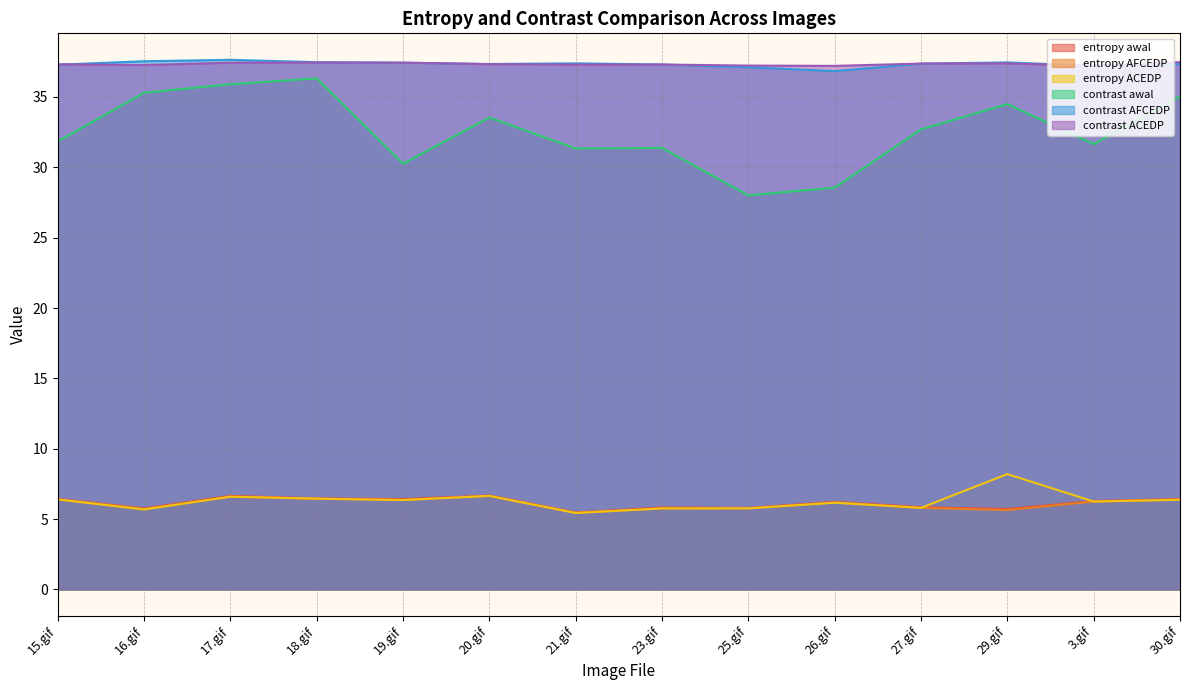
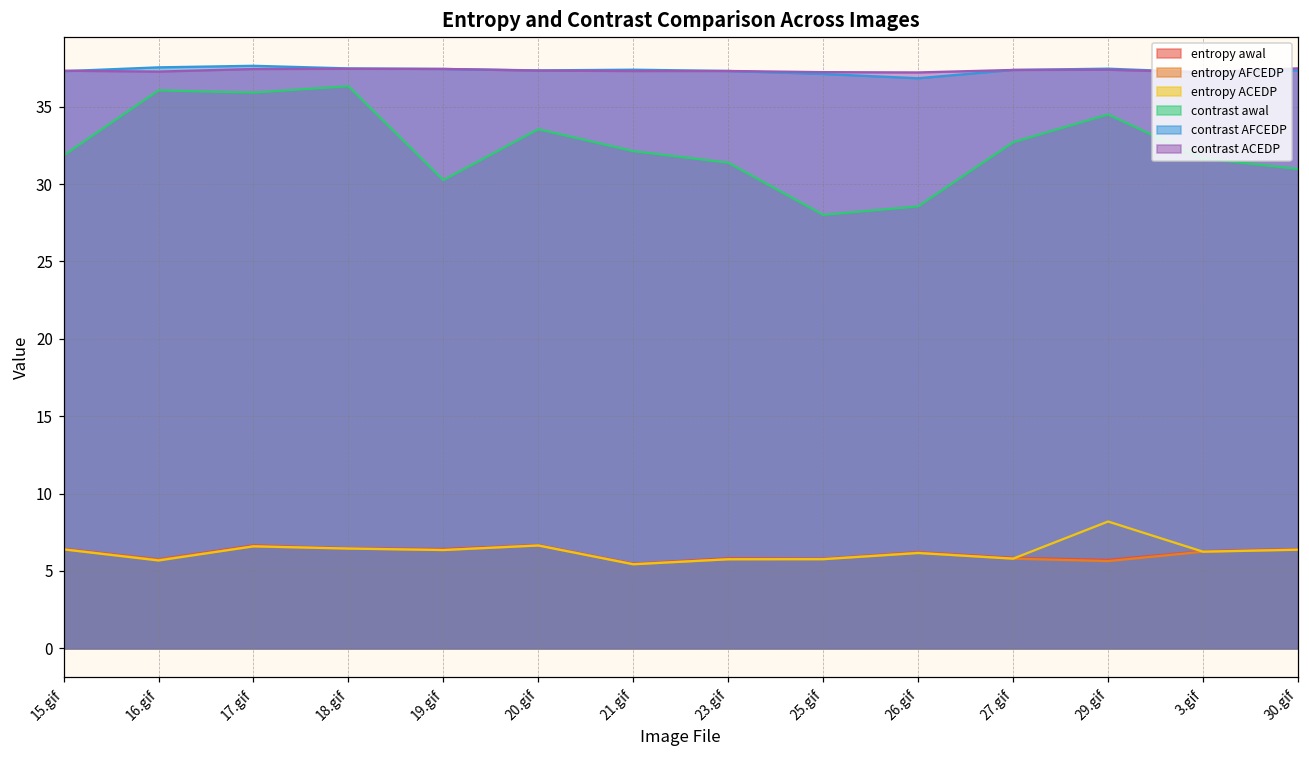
contrast awal, 16.gif: 35.3 -> 36.0
contrast awal, 21.gif: 31.3 -> 32.1
contrast awal, 30.gif: 35.0 -> 31.0
